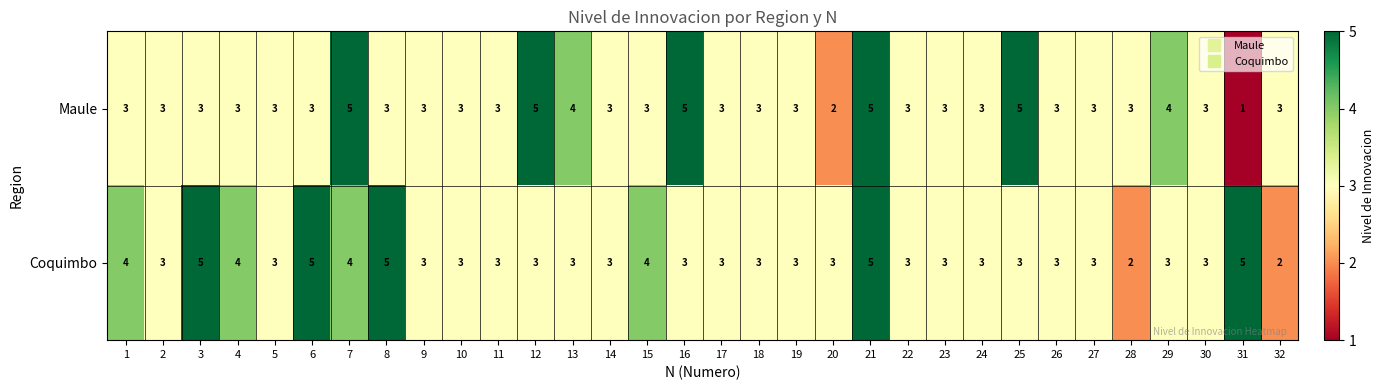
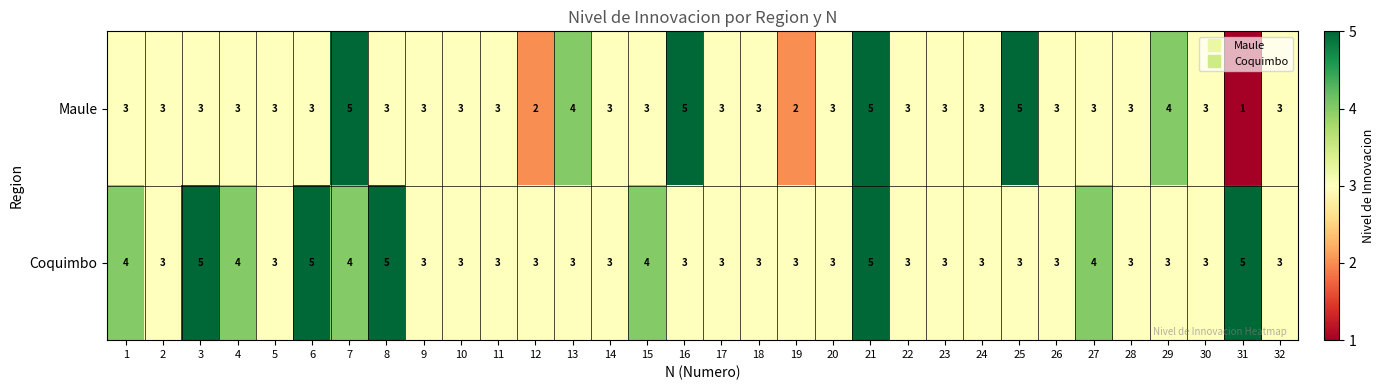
Maule, 12: 5 -> 2
Maule, 19: 3 -> 2
Maule, 20: 2 -> 3
Coquimbo, 27: 3 -> 4
Coquimbo, 28: 2 -> 3
Coquimbo, 32: 2 -> 3
